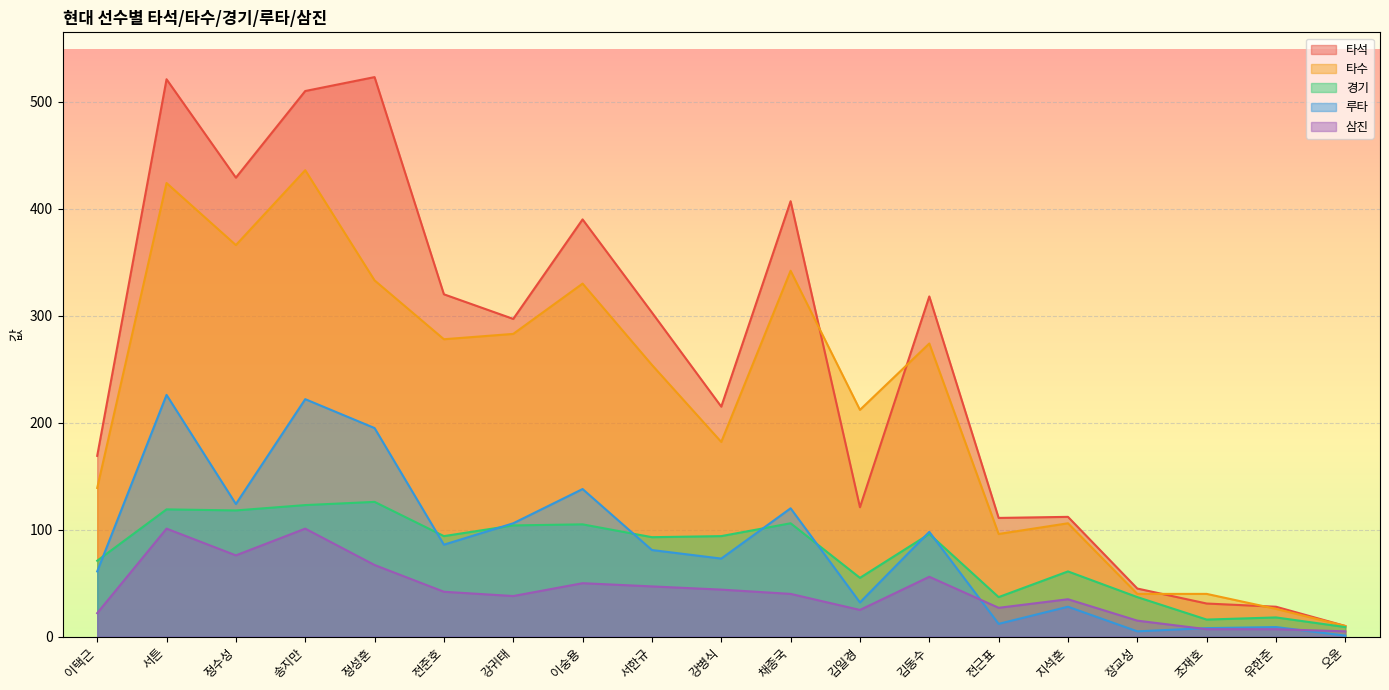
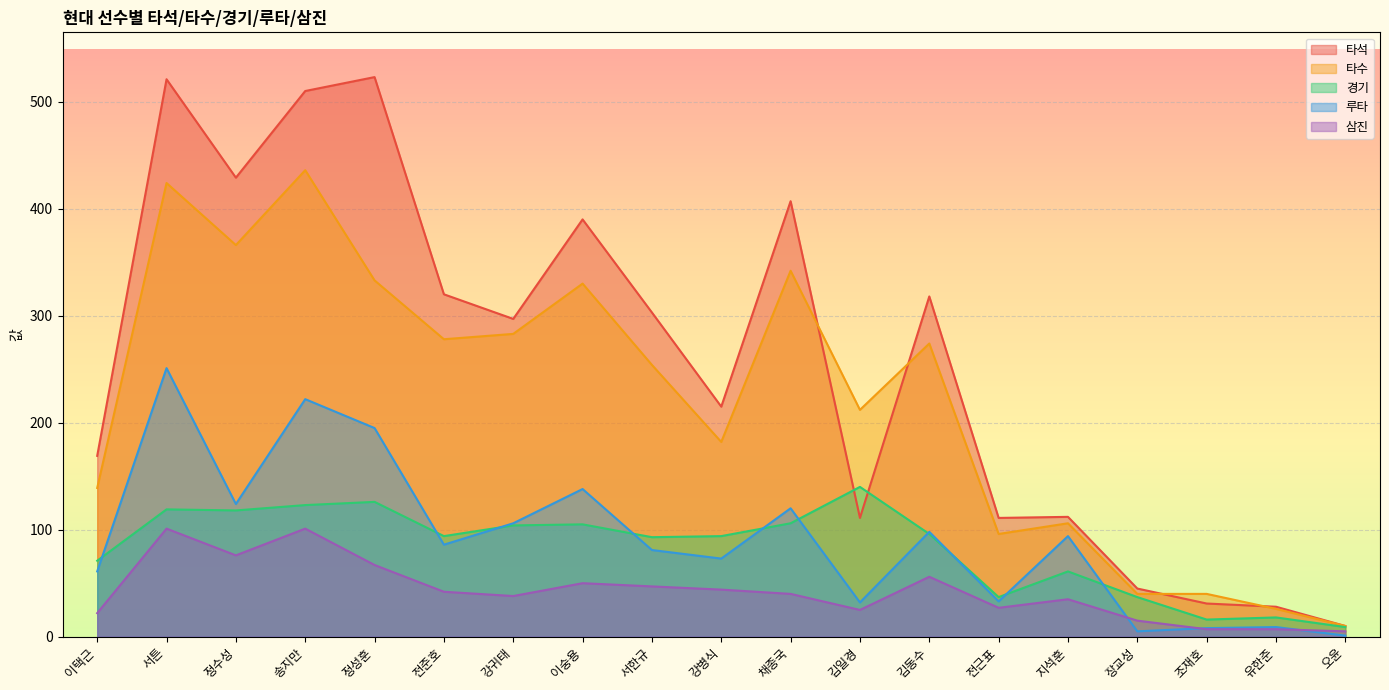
루타, 서튼: 226 -> 251
타석, 김일경: 121 -> 111
경기, 김일경: 55 -> 140
루타, 전근표: 12 -> 33
루타, 지석훈: 28 -> 94
